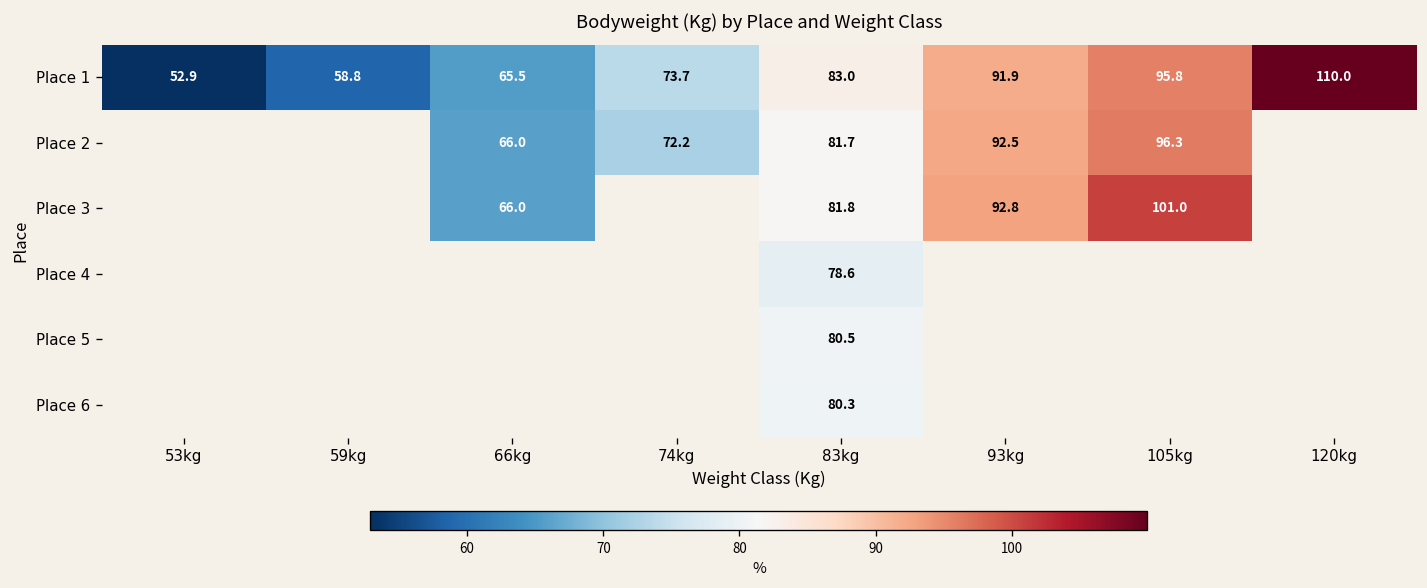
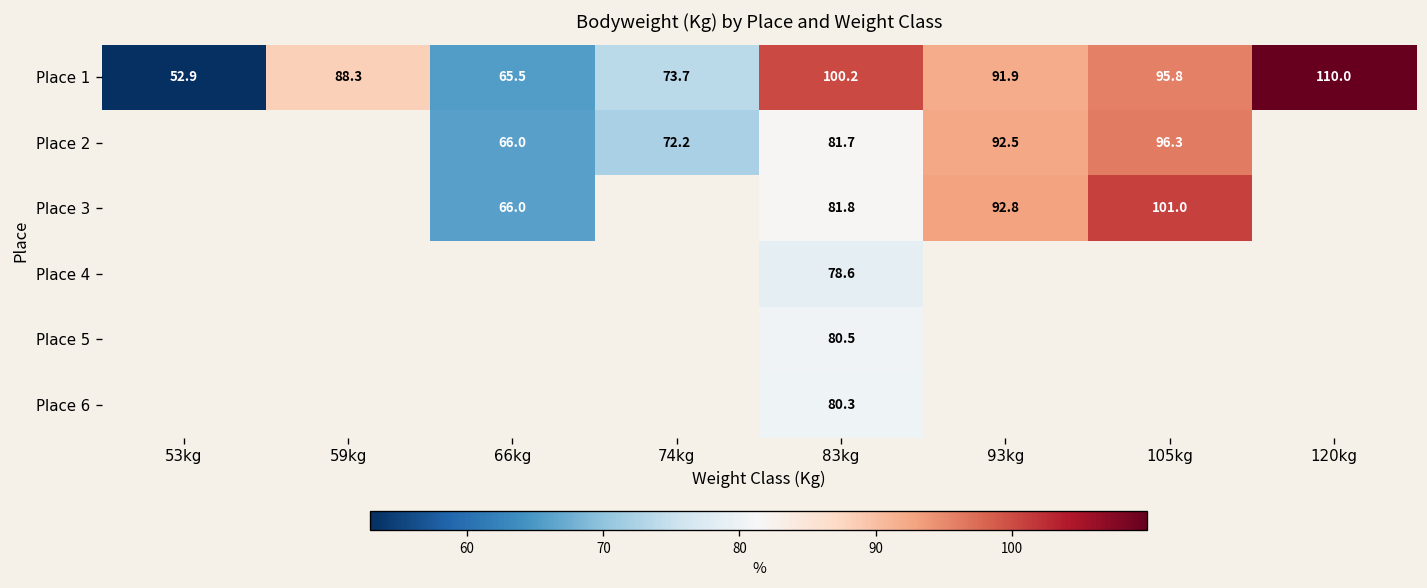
Place 1, 59kg: 58.8 -> 88.3
Place 1, 83kg: 83.0 -> 100.2
